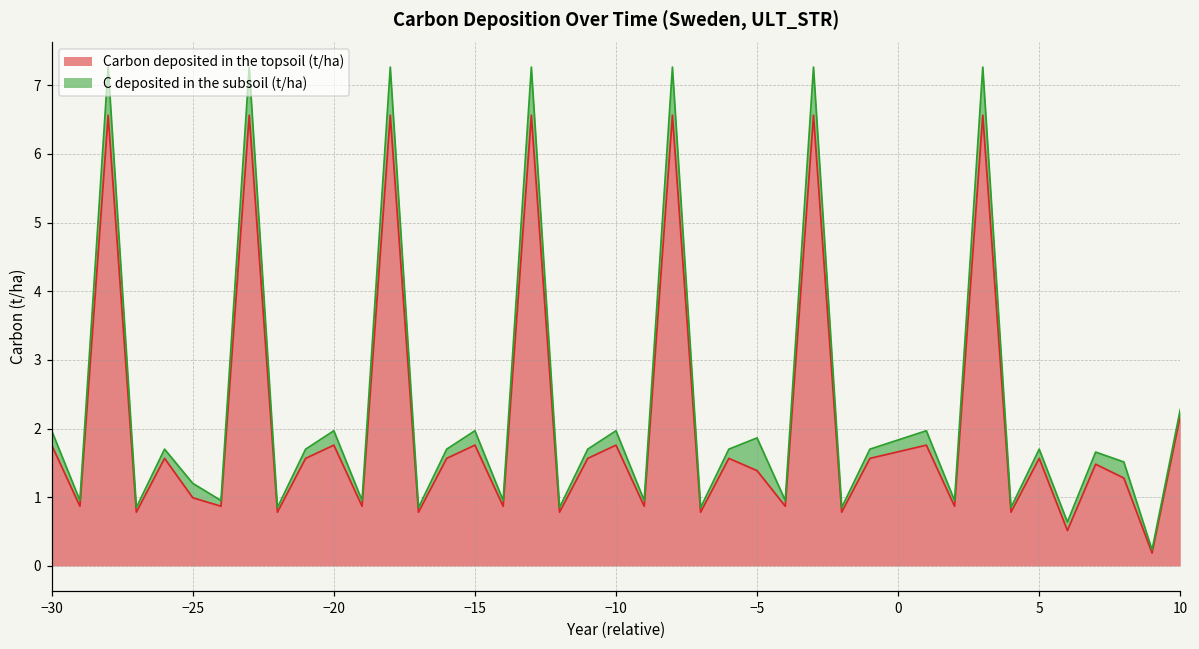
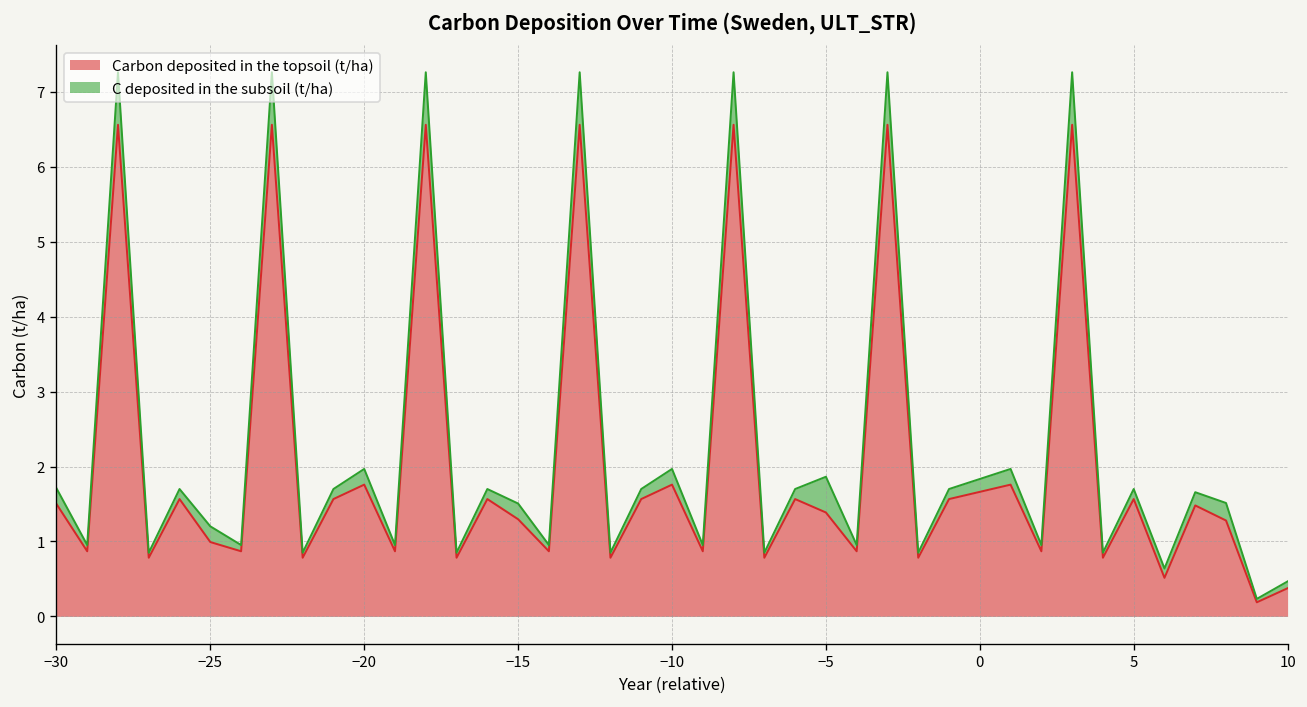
Carbon deposited in the topsoil (t/ha), −30: 1.8 -> 1.5
Carbon deposited in the topsoil (t/ha), −15: 1.8 -> 1.3
Carbon deposited in the topsoil (t/ha), 10: 2.2 -> 0.4
